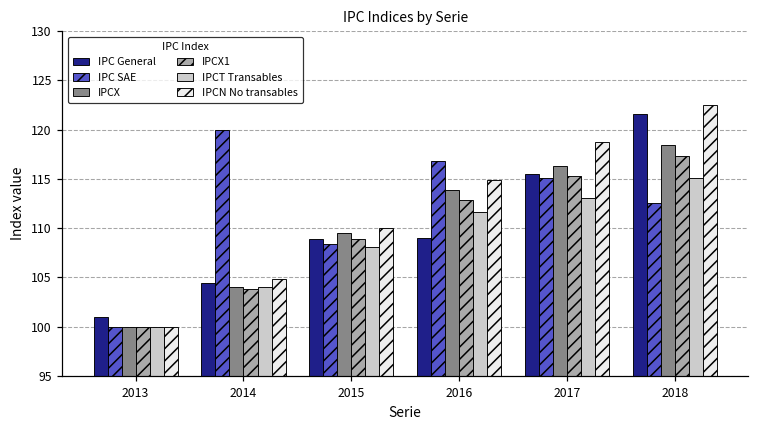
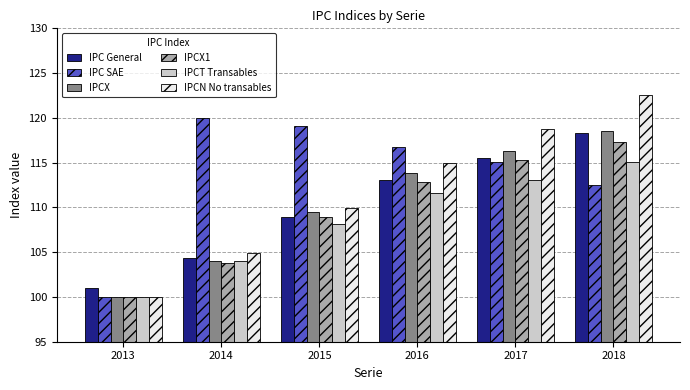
IPC SAE, 2015: 108 -> 119
IPC General, 2016: 109 -> 113
IPC General, 2018: 122 -> 118
